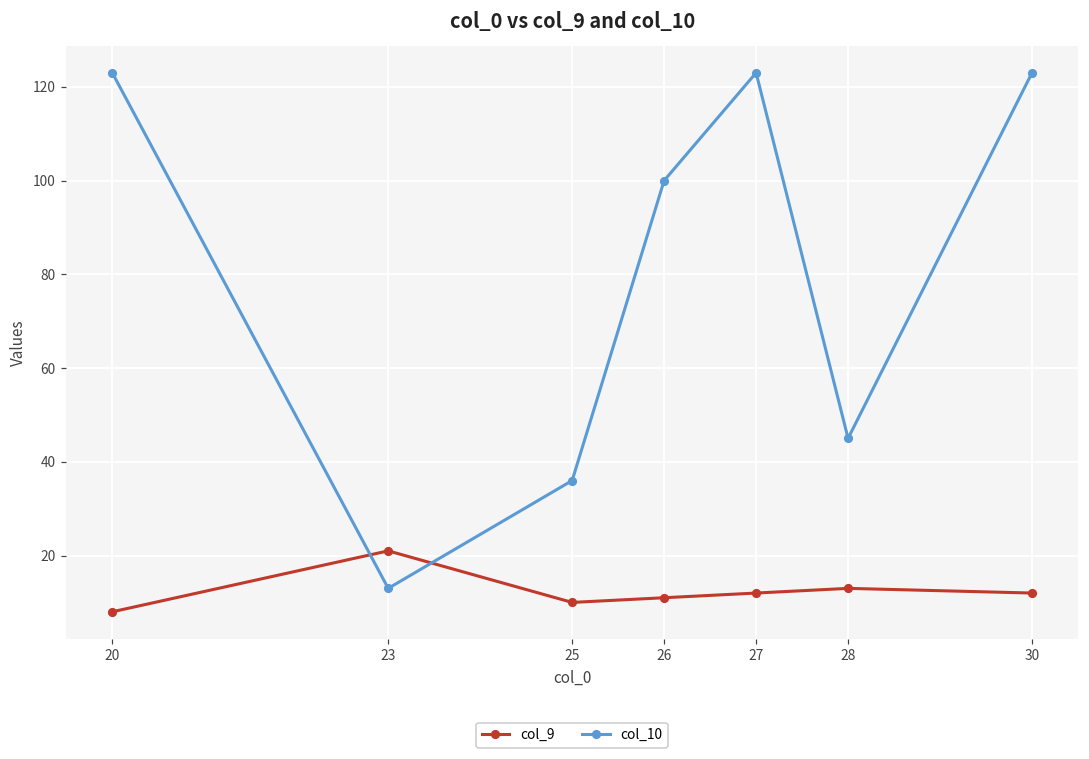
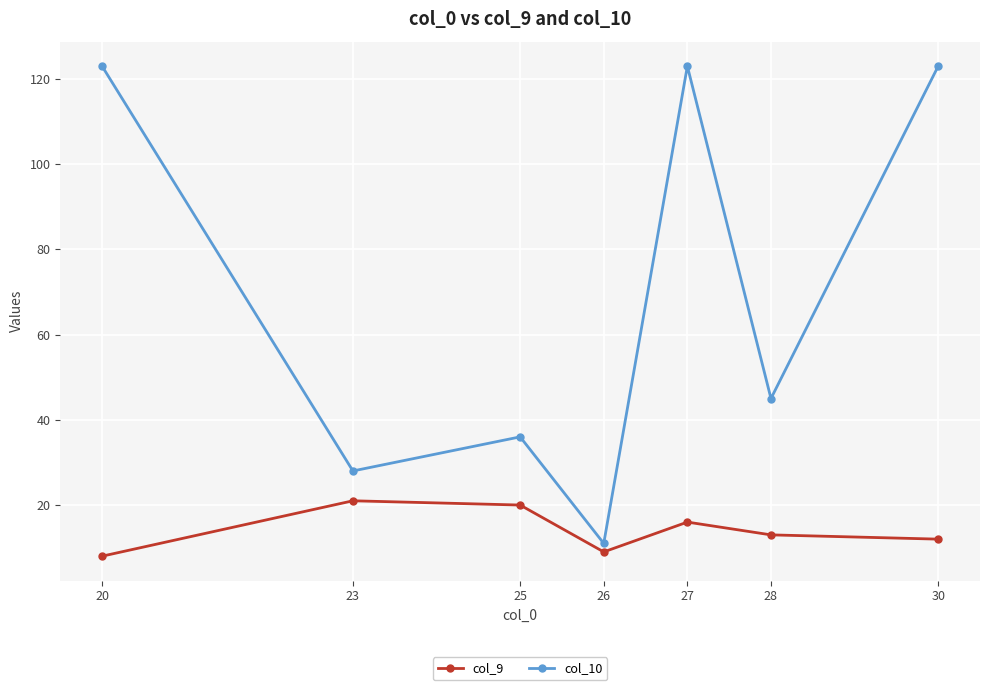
col_10, 23: 13 -> 28
col_9, 25: 10 -> 20
col_9, 26: 11 -> 9
col_10, 26: 100 -> 11
col_9, 27: 12 -> 16
